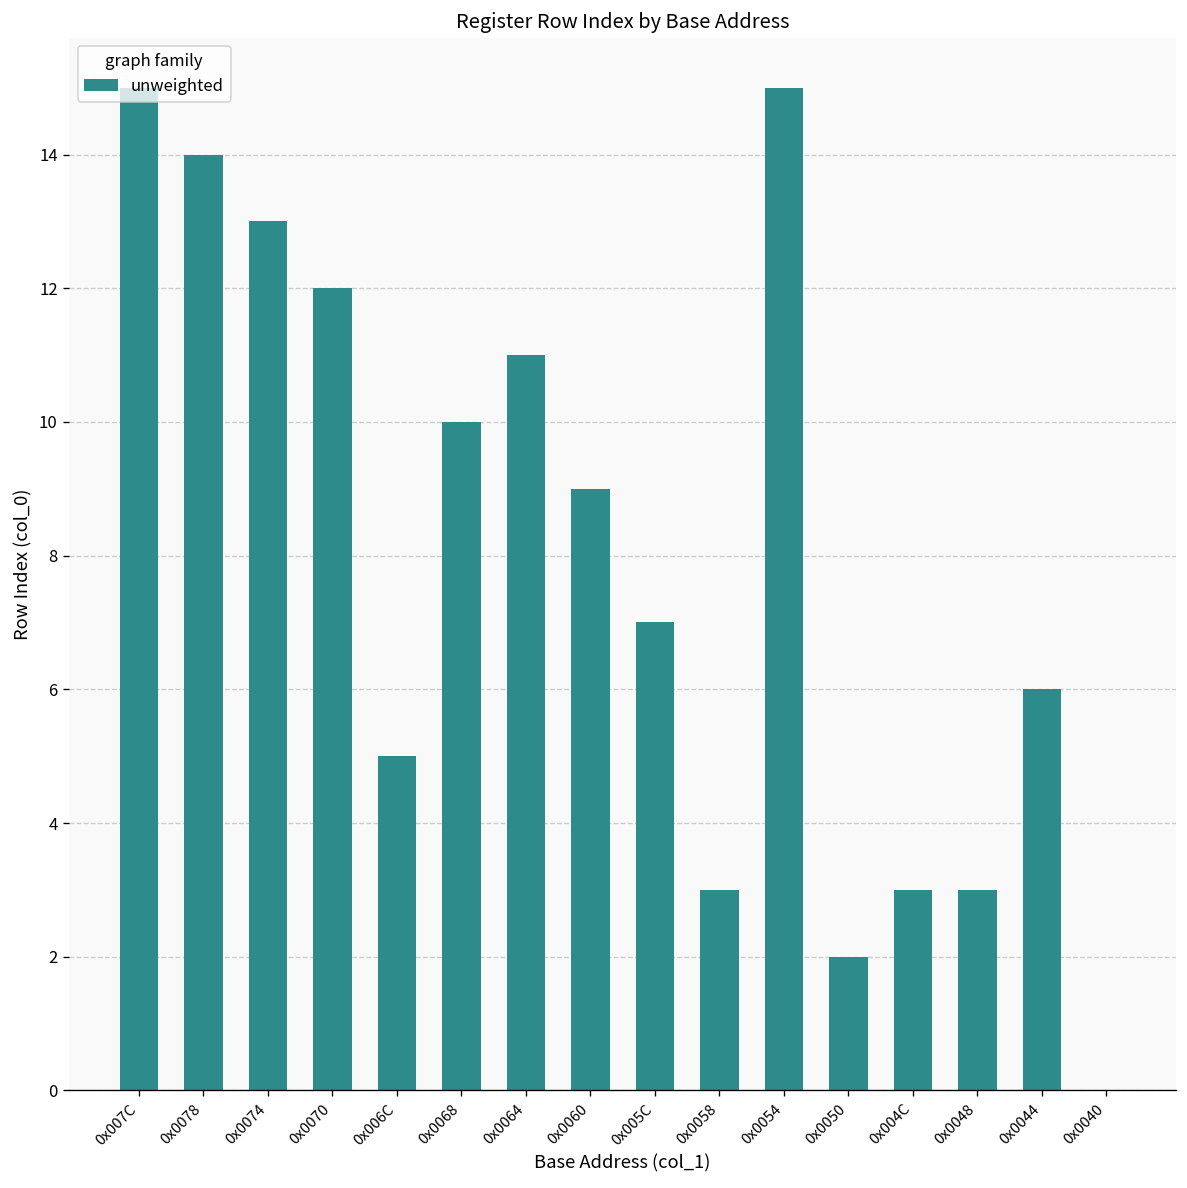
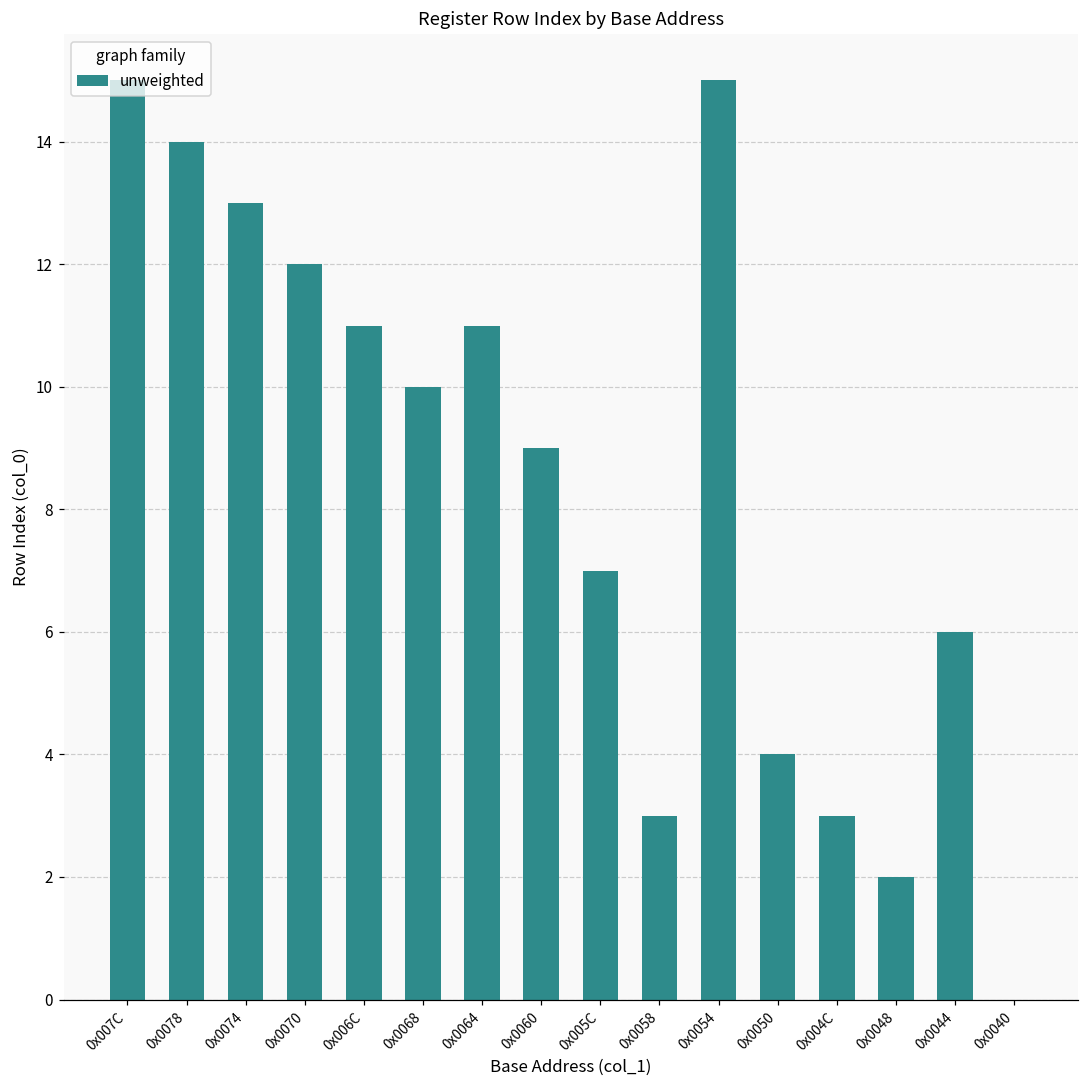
0x006C: 5 -> 11
0x0050: 2 -> 4
0x0048: 3 -> 2
